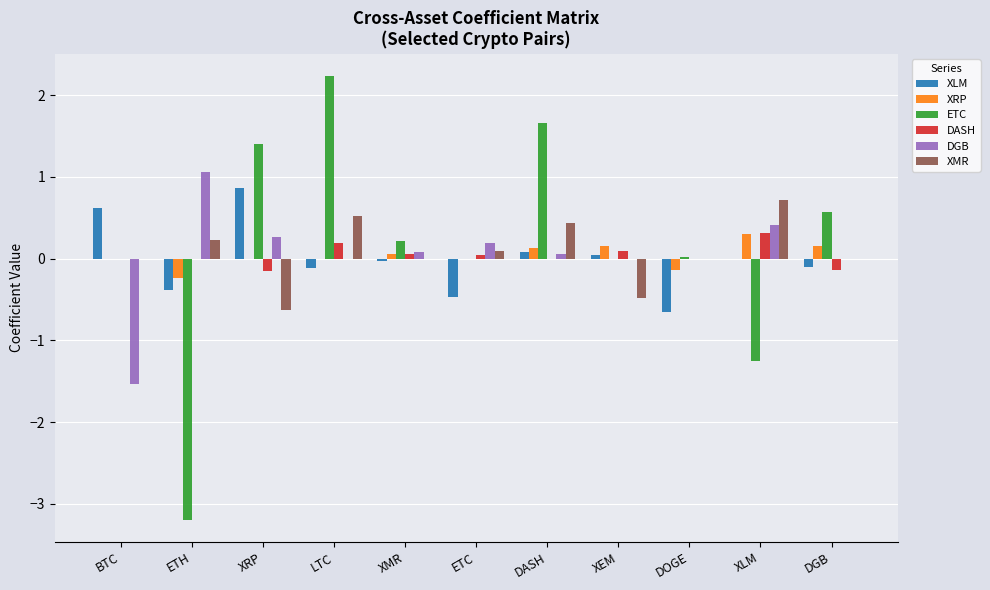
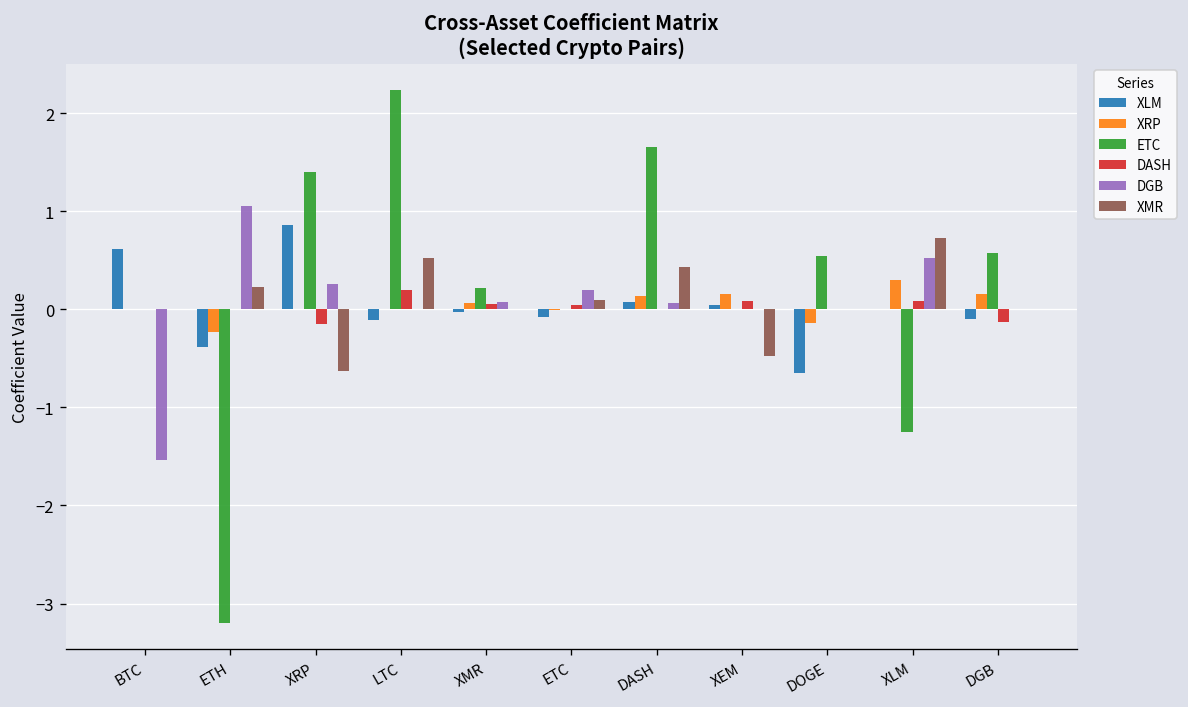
XLM, ETC: -0.5 -> -0.1
ETC, DOGE: 0.0 -> 0.5
DASH, XLM: 0.3 -> 0.1
DGB, XLM: 0.4 -> 0.5
